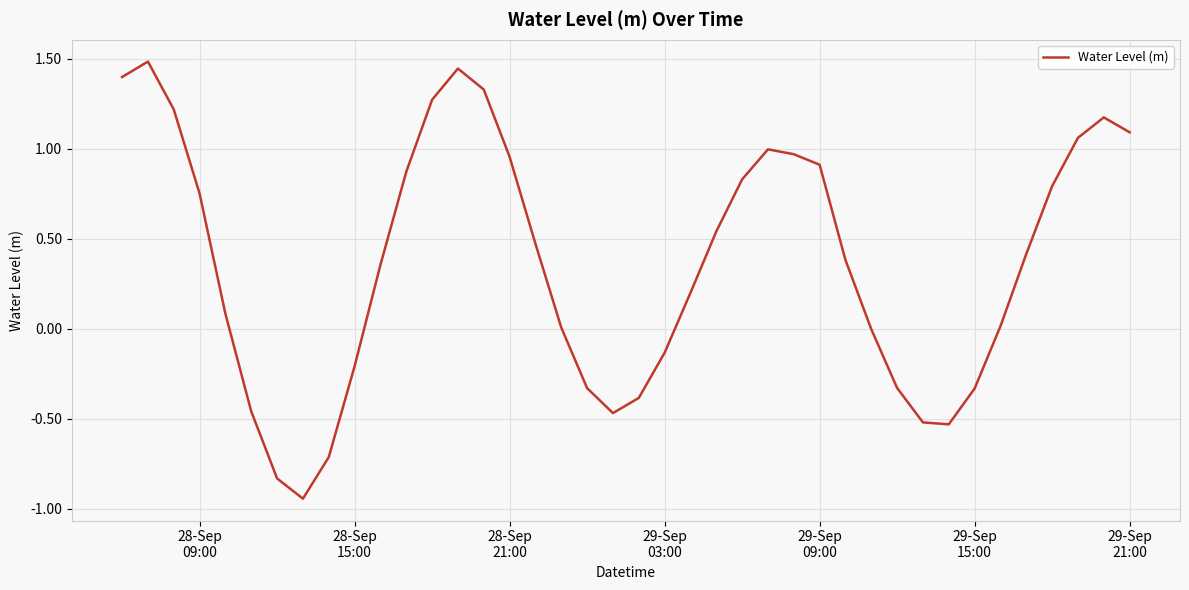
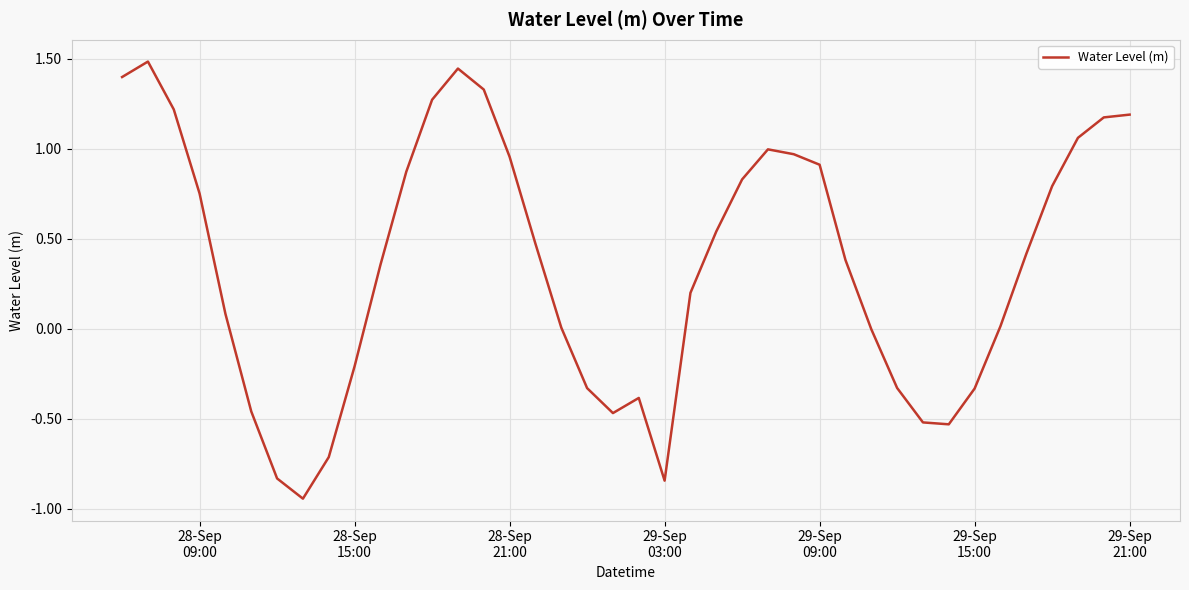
29-Sep 03:00: -0.13 -> -0.84
29-Sep 21:00: 1.09 -> 1.19
